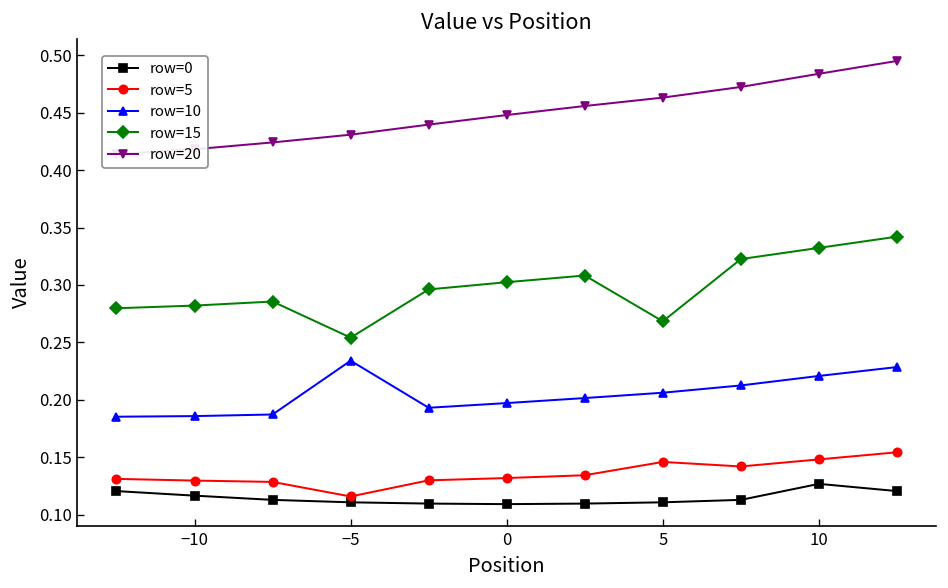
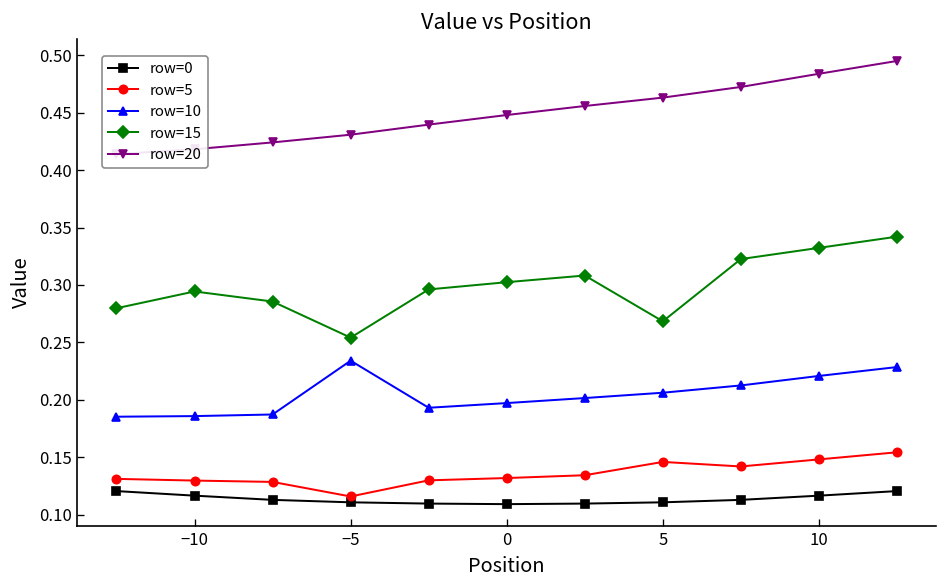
row=15, −10: 0.28 -> 0.29
row=0, 10: 0.13 -> 0.12
